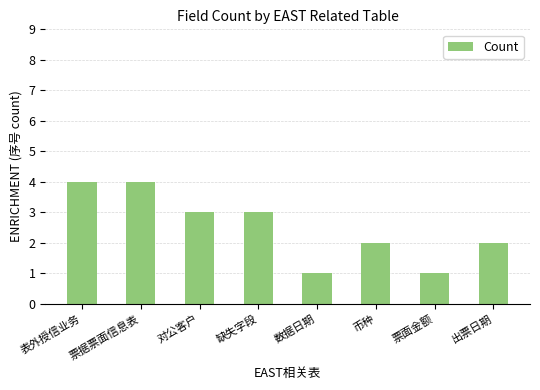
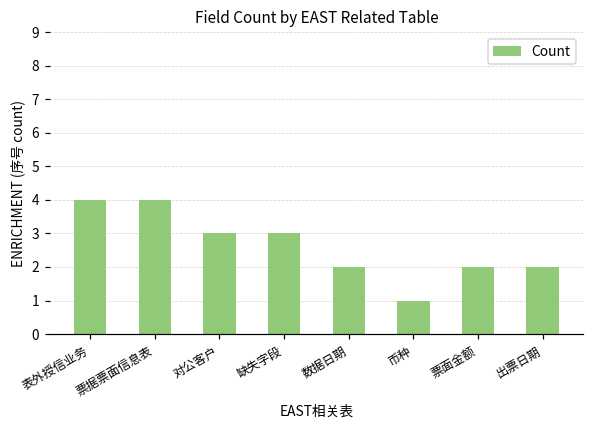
数据日期: 1 -> 2
币种: 2 -> 1
票面金额: 1 -> 2
